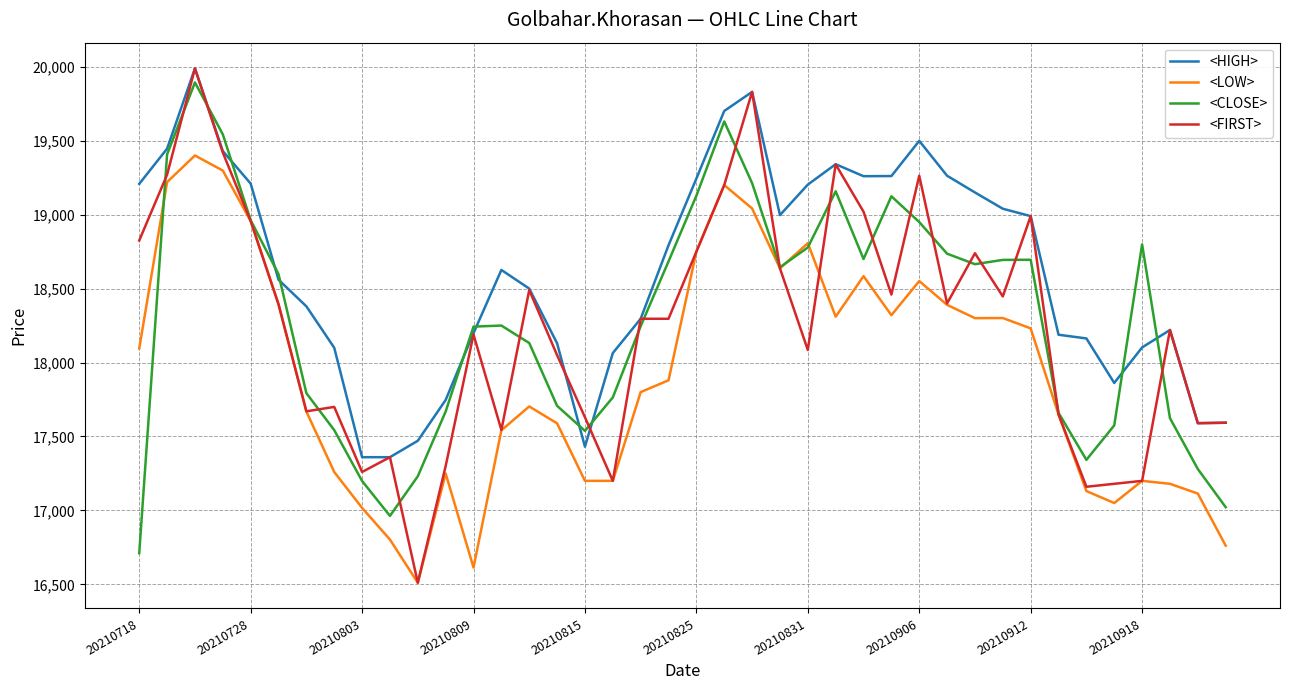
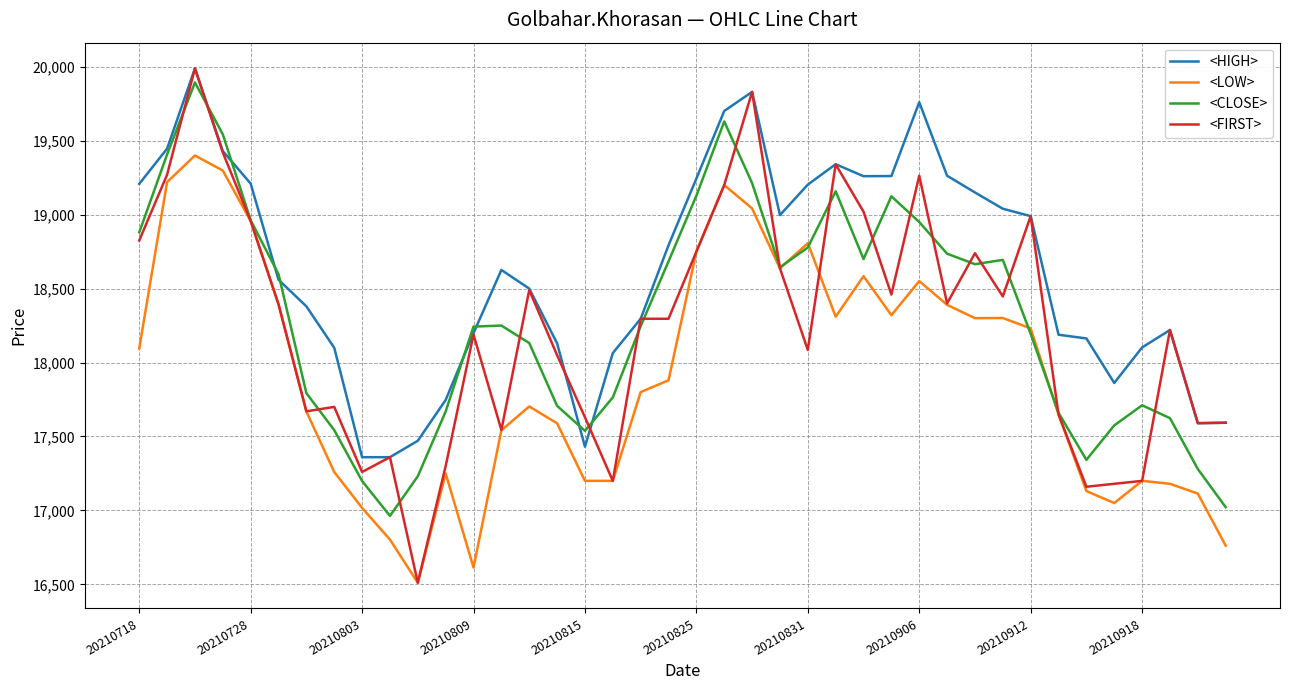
<CLOSE>, 20210718: 16,710 -> 18,880
<HIGH>, 20210906: 19,500 -> 19,760
<CLOSE>, 20210912: 18,700 -> 18,190
<CLOSE>, 20210918: 18,800 -> 17,710
